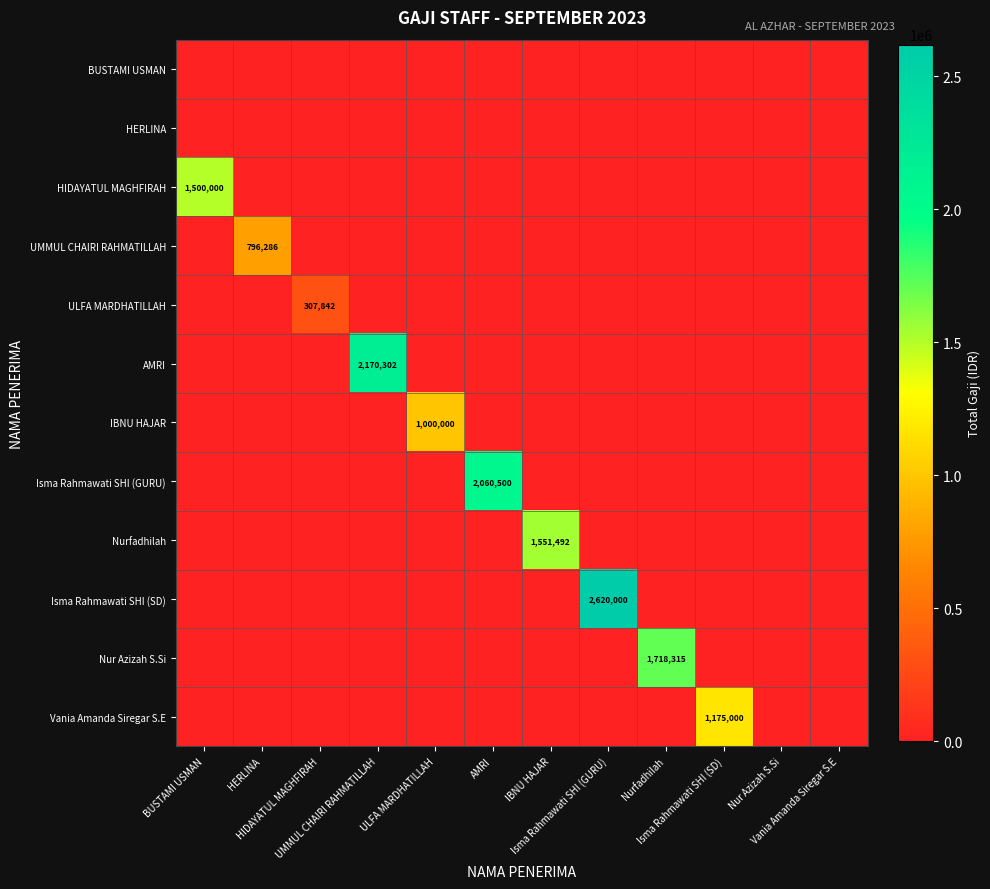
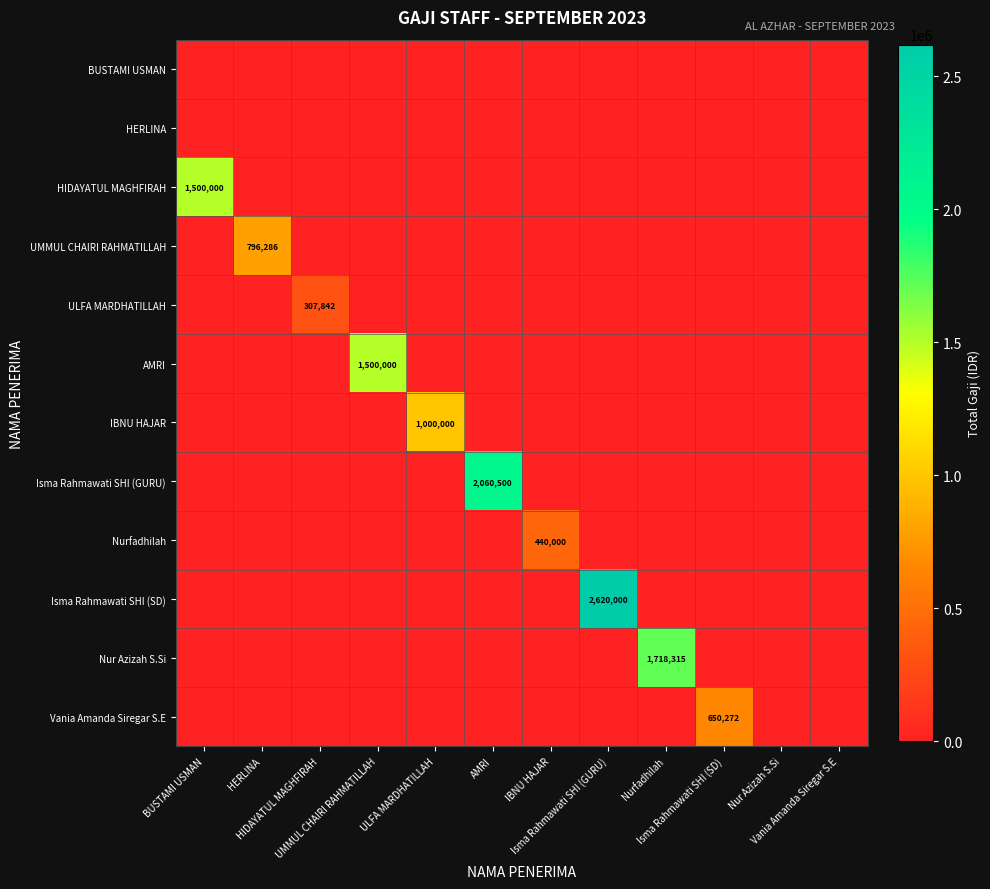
AMRI, UMMUL CHAIRI RAHMATILLAH: 2,170,302 -> 1,500,000
Nurfadhilah, IBNU HAJAR: 1,551,492 -> 440,000
Vania Amanda Siregar S.E, Isma Rahmawati SHI (SD): 1,175,000 -> 650,272
